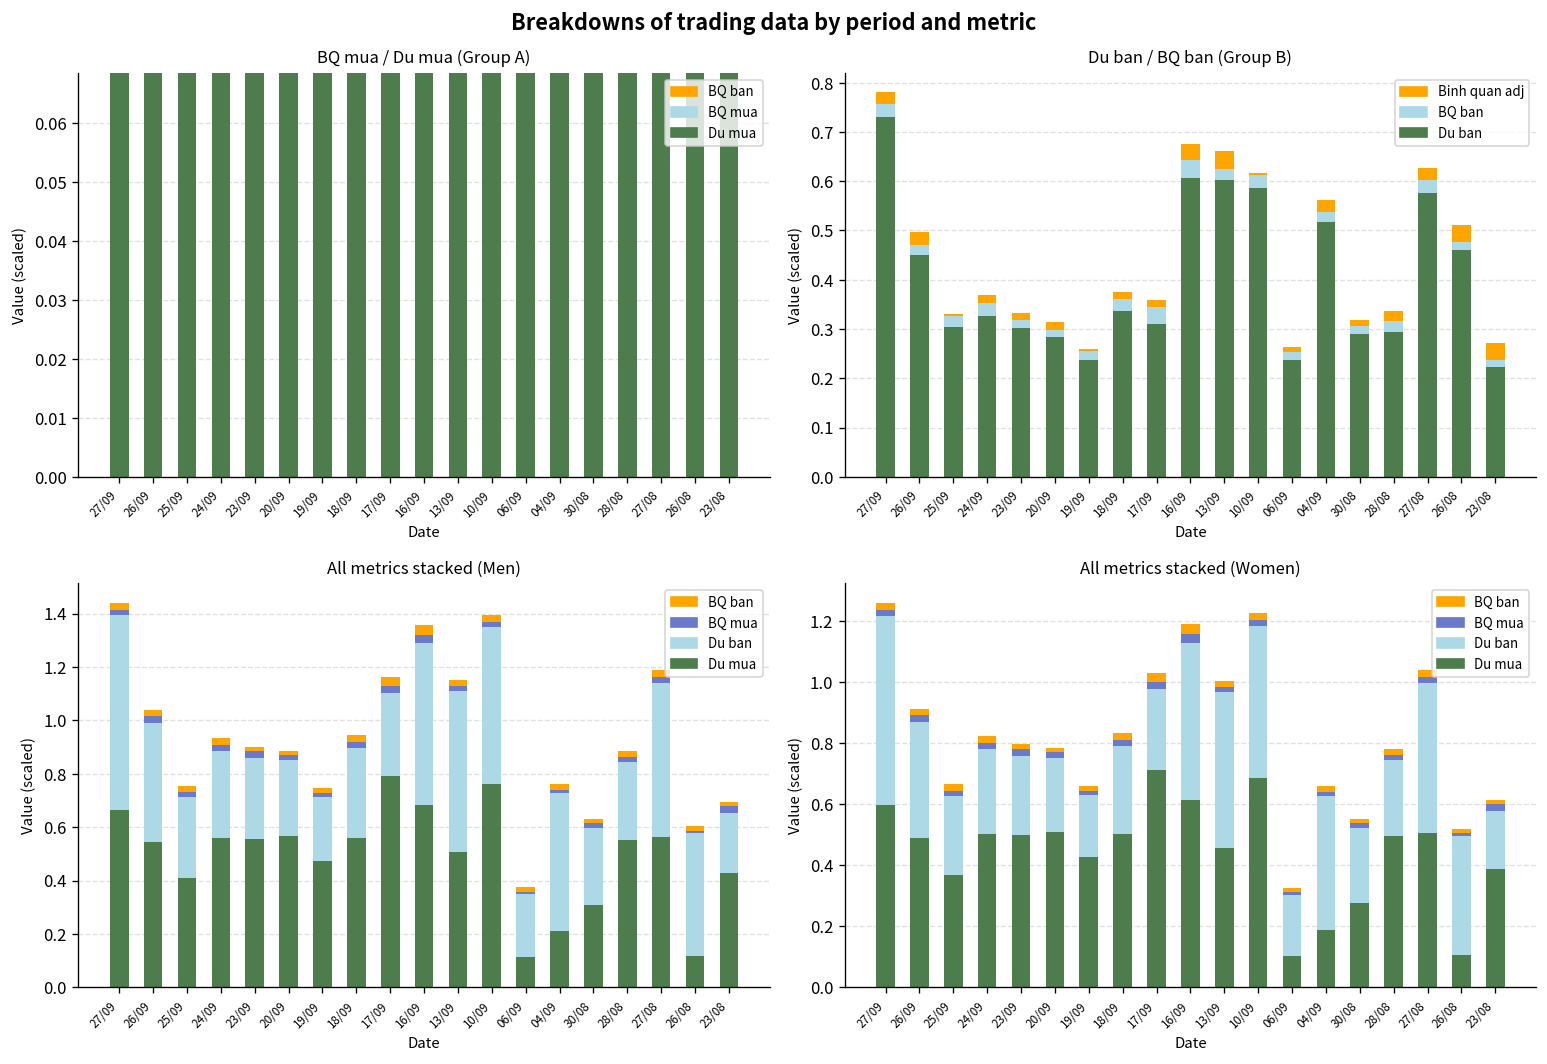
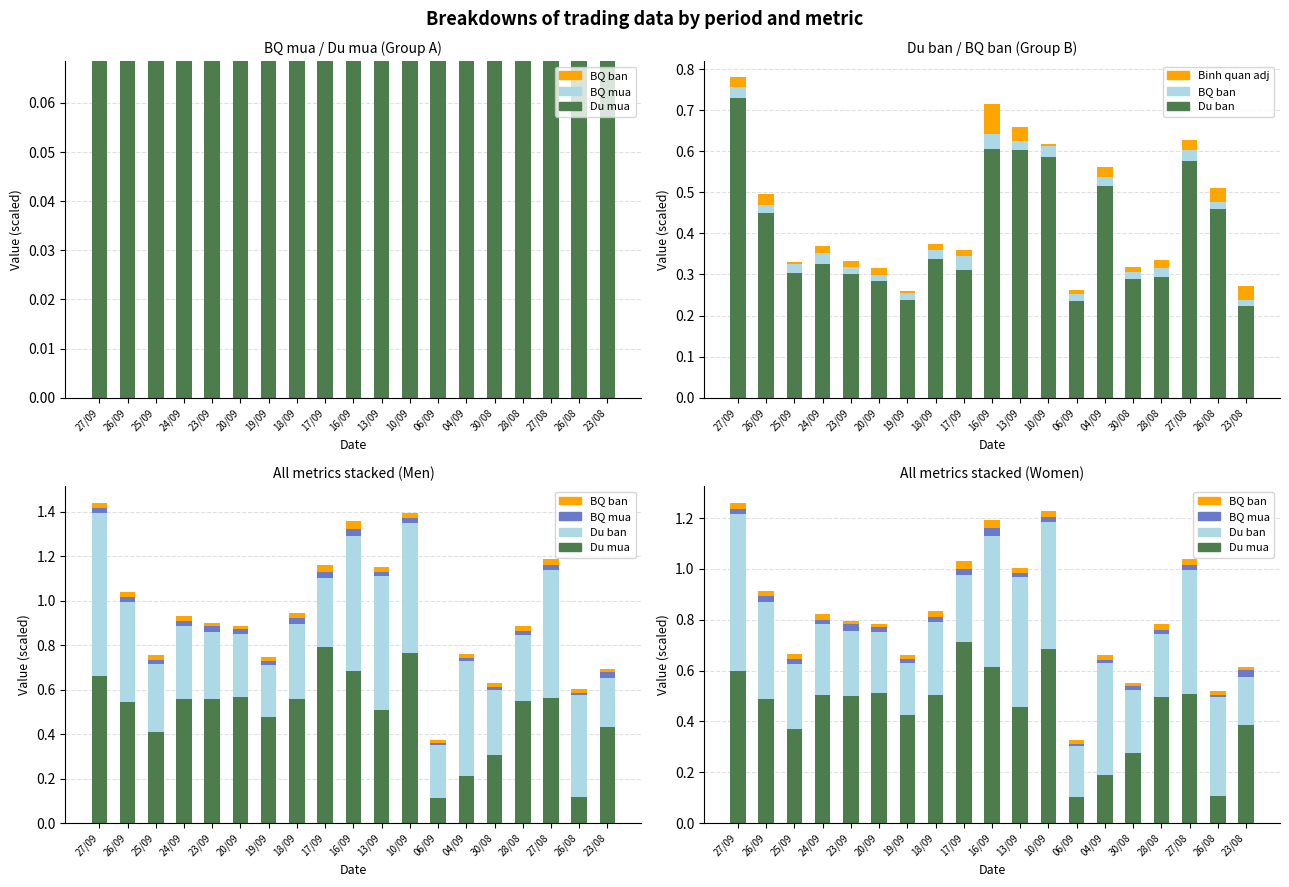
Du ban / BQ ban (Group B), Binh quan adj, 16/09: 0.03 -> 0.07
